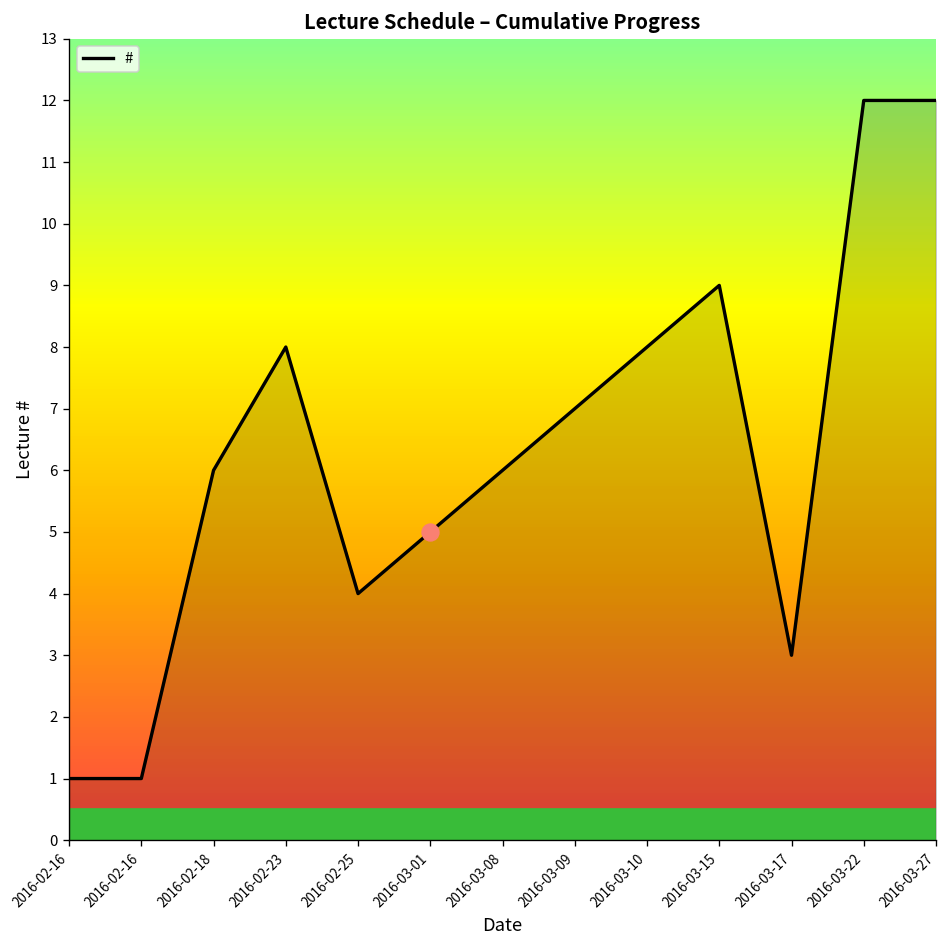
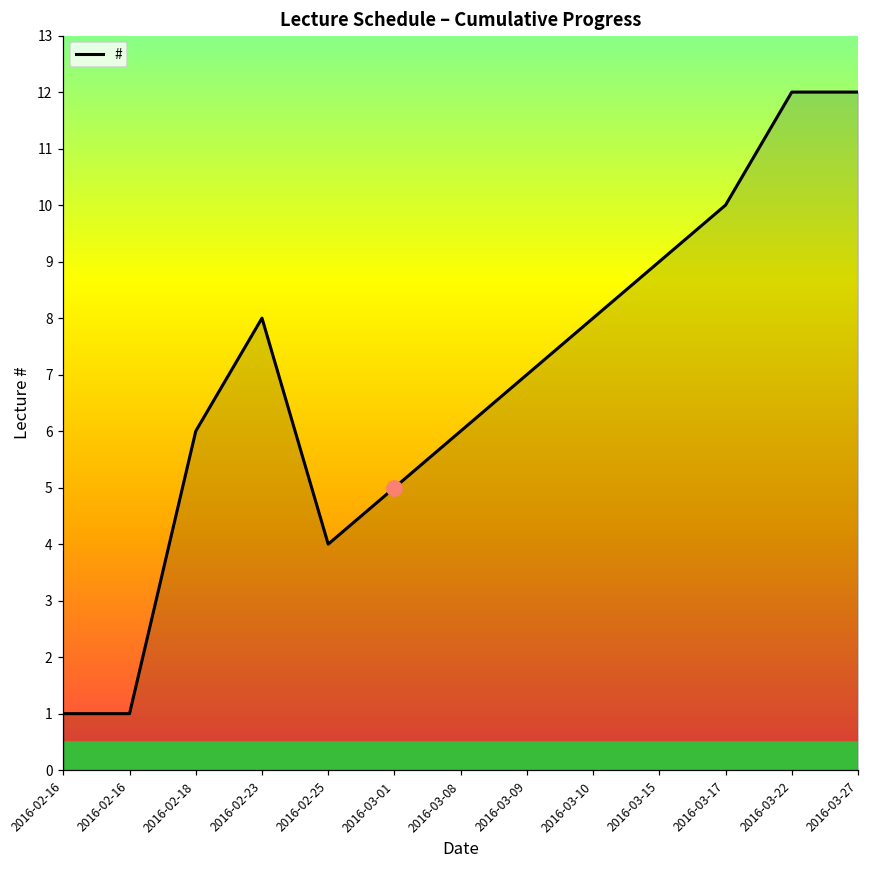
#, 2016-03-17: 3 -> 10
